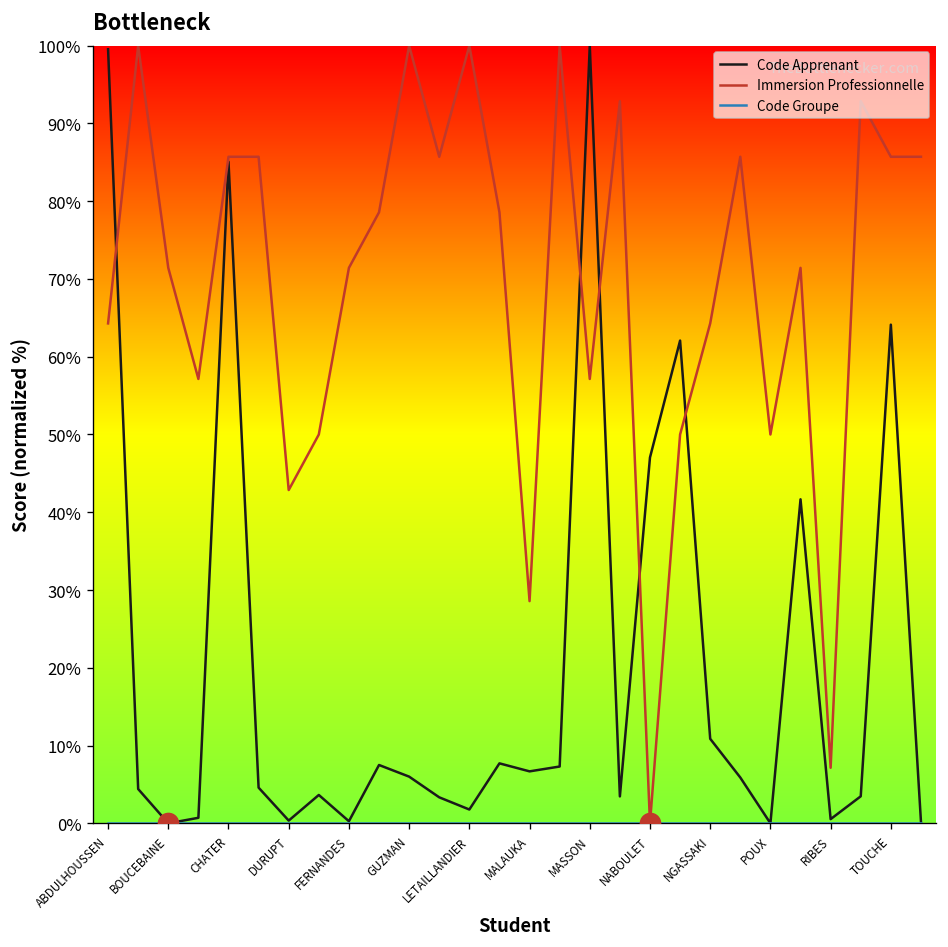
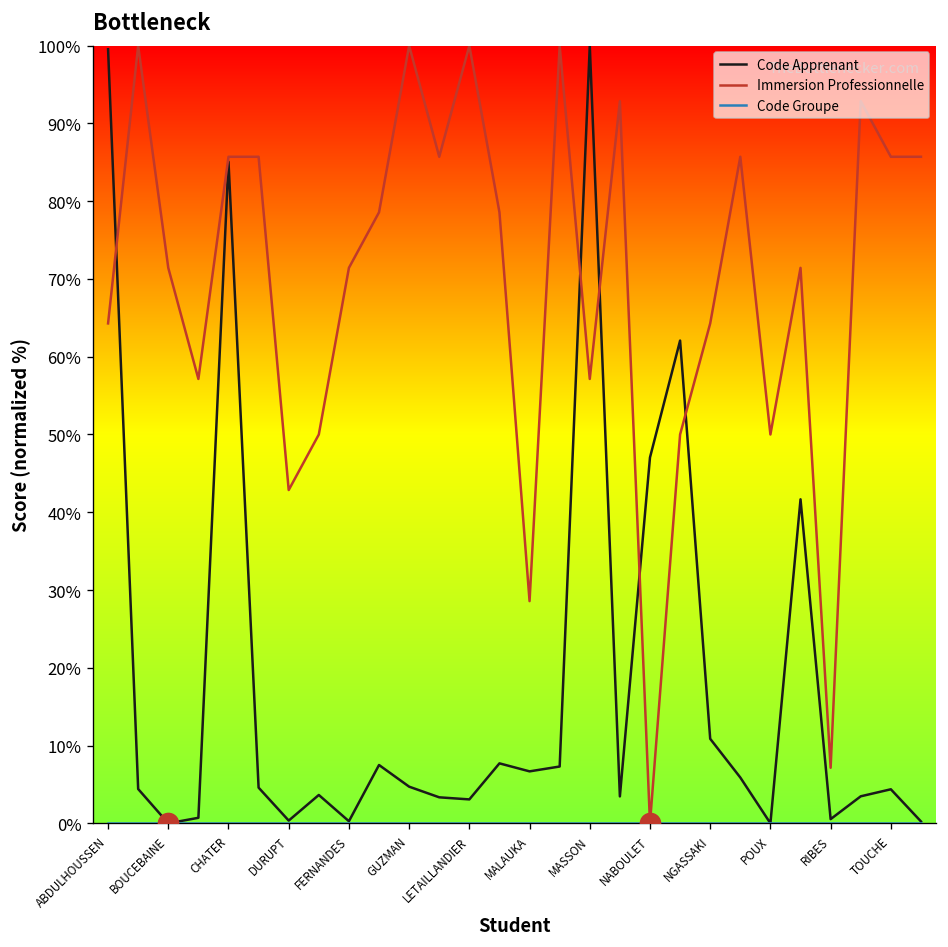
Code Apprenant, GUZMAN: 6% -> 5%
Code Apprenant, LETAILLANDIER: 2% -> 3%
Code Apprenant, TOUCHE: 64% -> 4%
